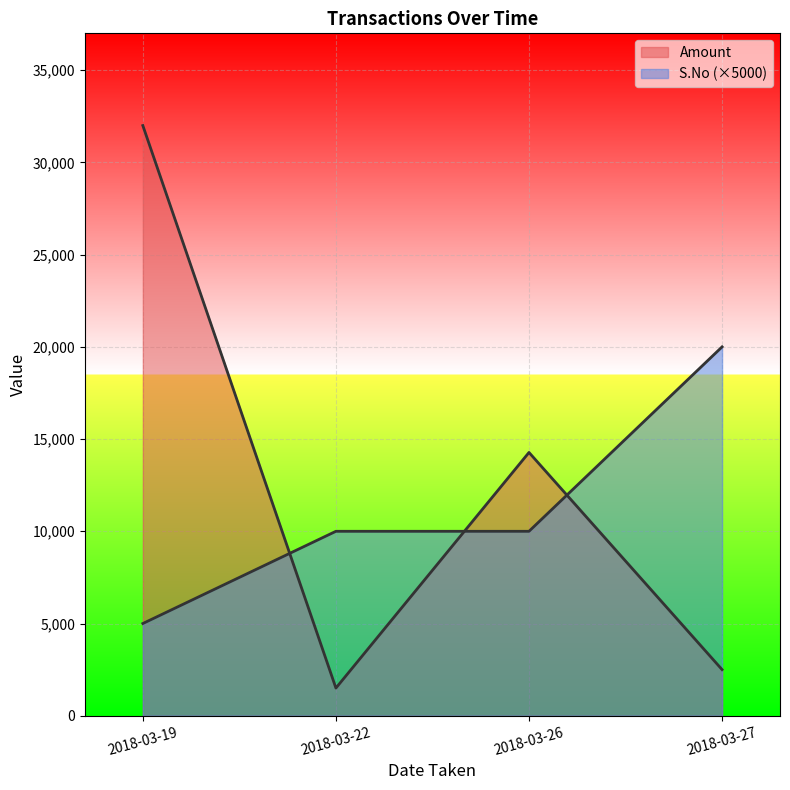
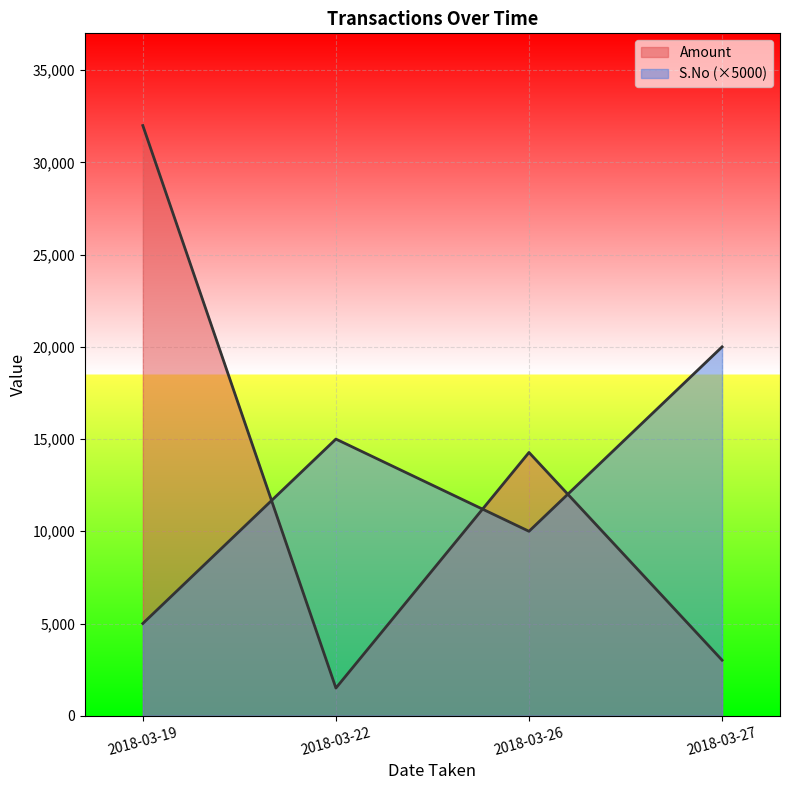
S.No (×5000), 2018-03-22: 10,000 -> 15,000
Amount, 2018-03-27: 2,500 -> 3,000
